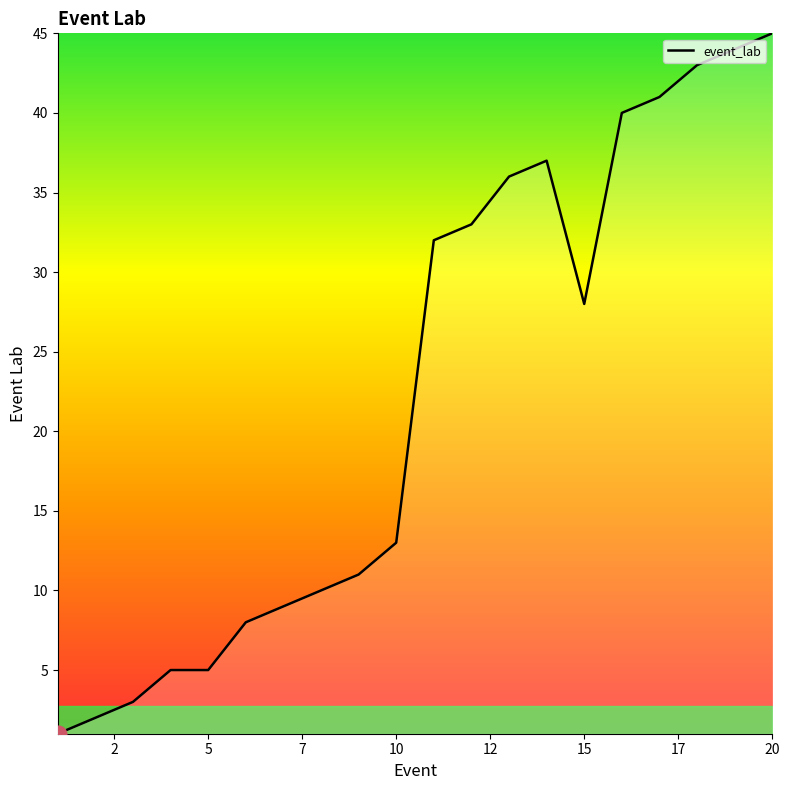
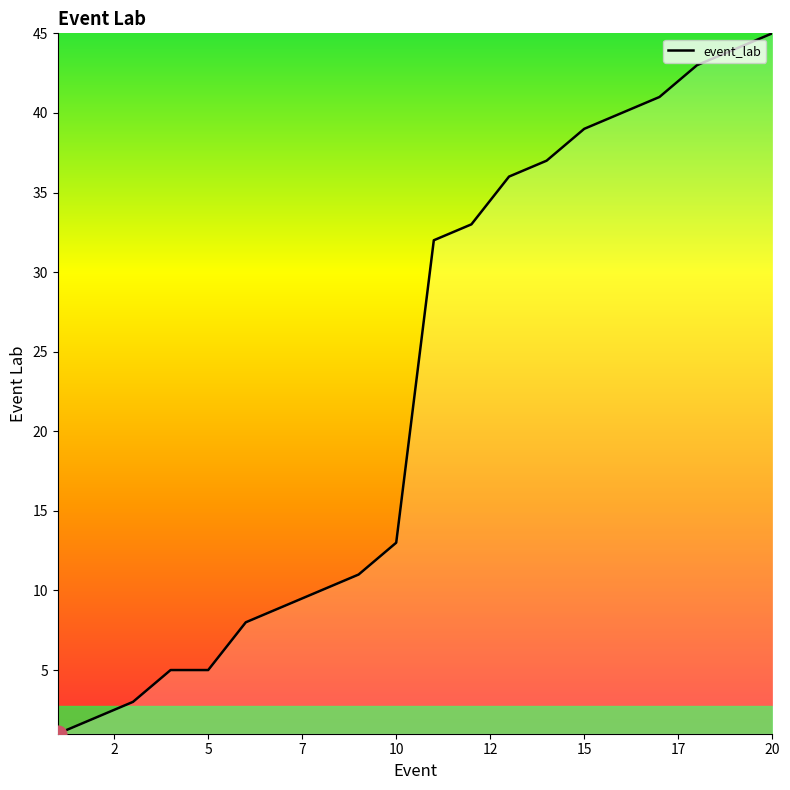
event_lab, 15: 28 -> 39
